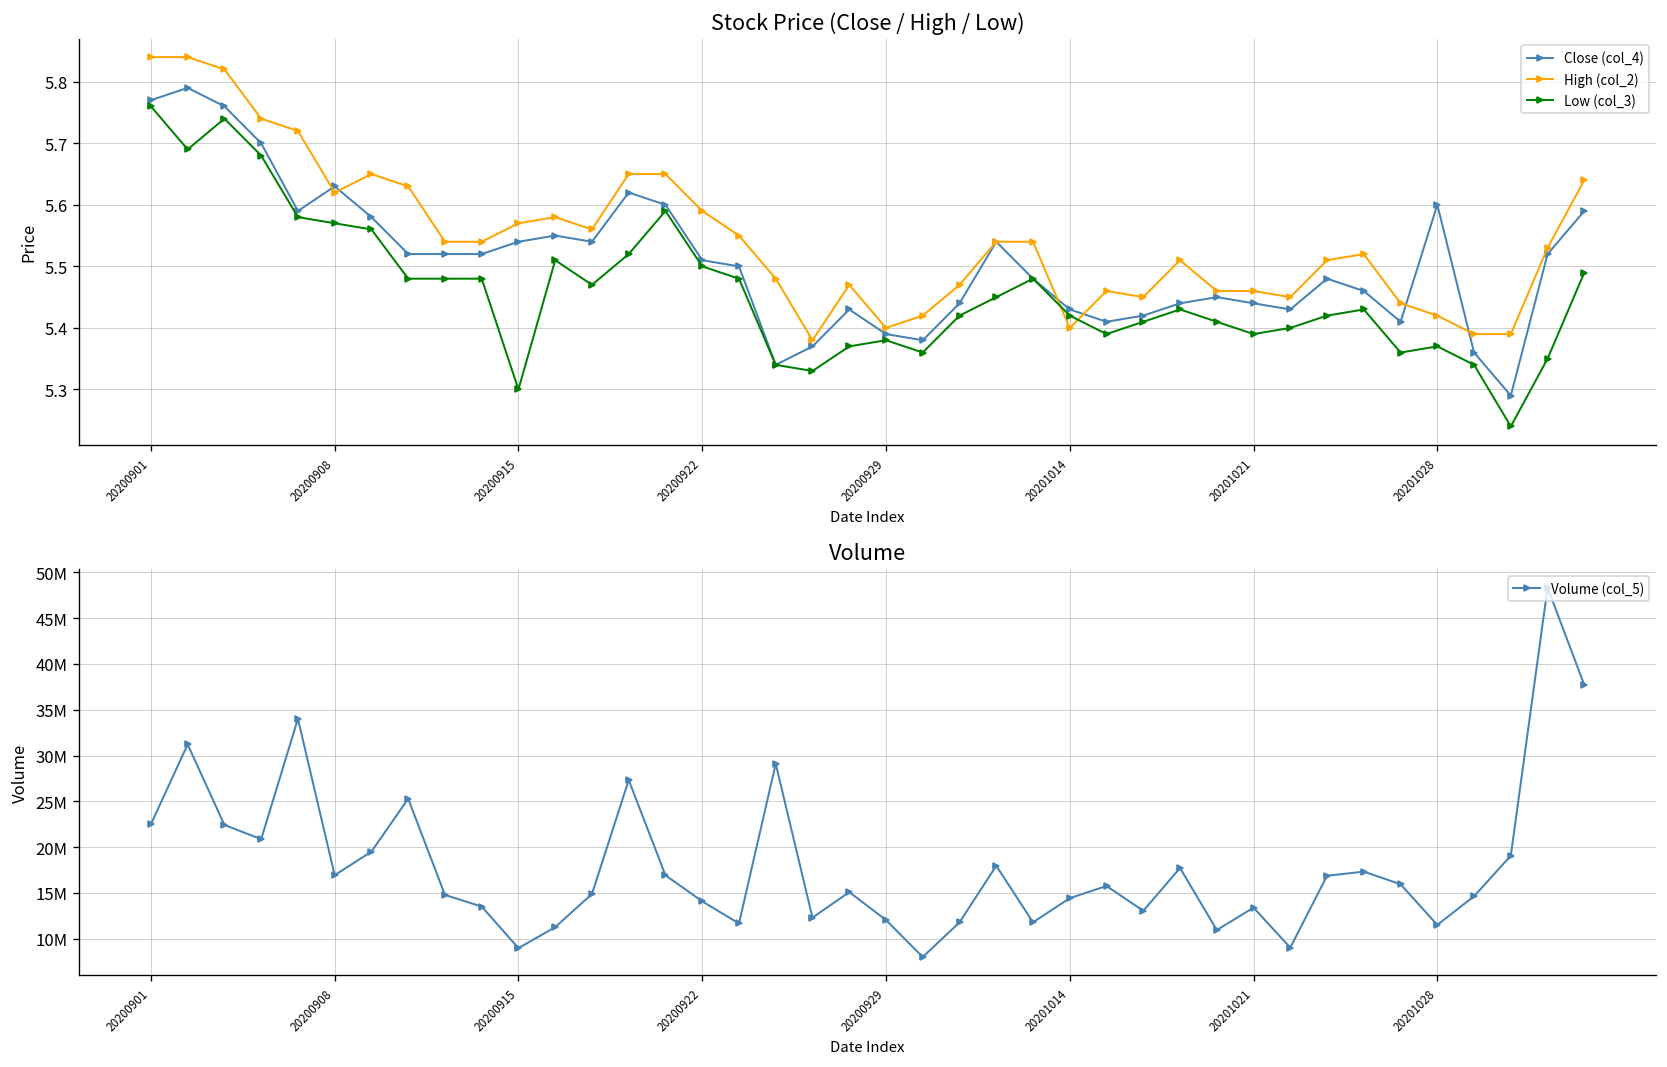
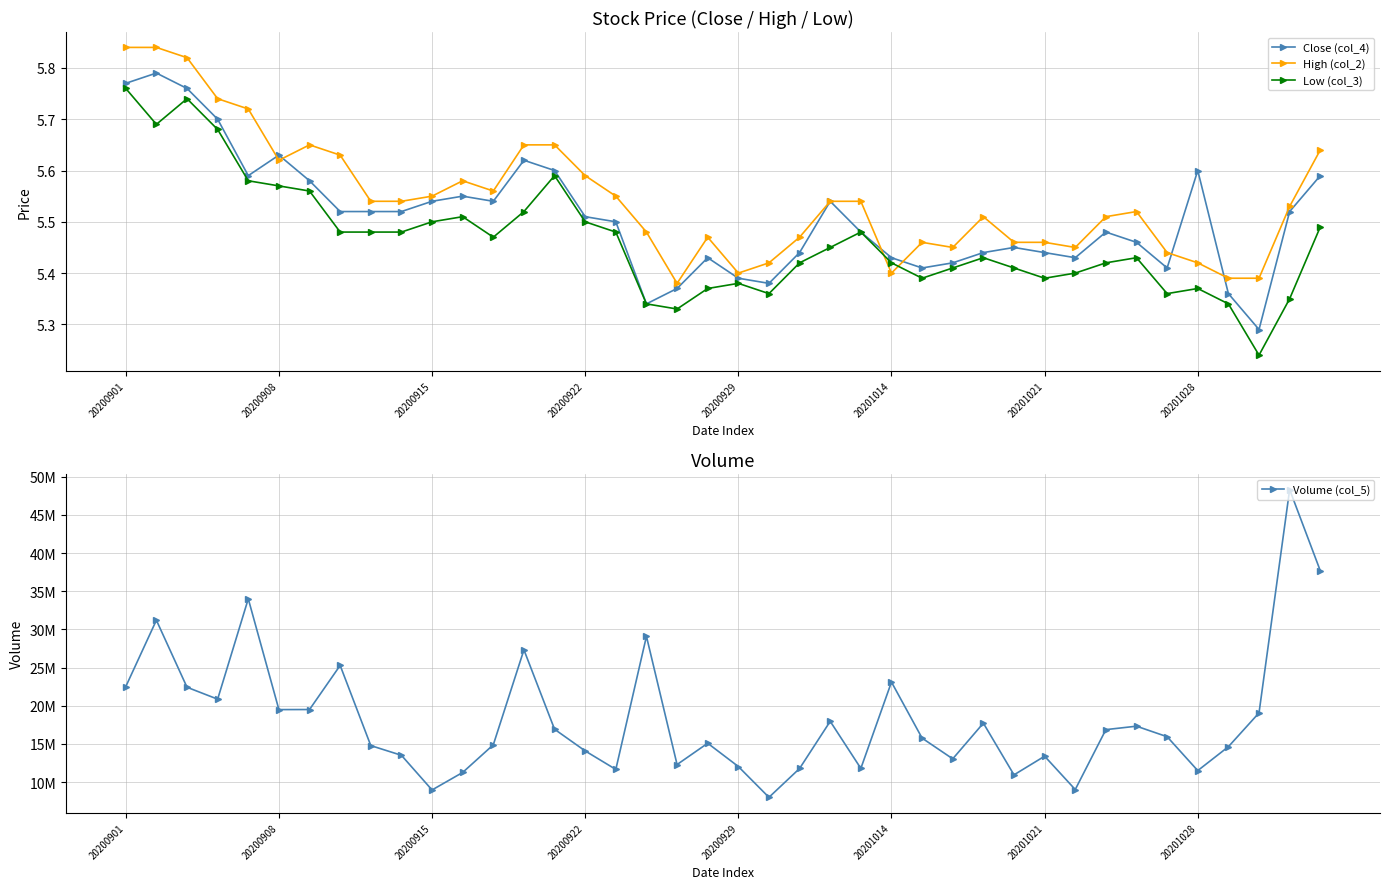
Stock Price (Close / High / Low), High (col_2), 20200915: 5.57 -> 5.55
Stock Price (Close / High / Low), Low (col_3), 20200915: 5.3 -> 5.5
Volume, 20200908: 17000000 -> 20000000
Volume, 20201014: 14000000 -> 23000000
